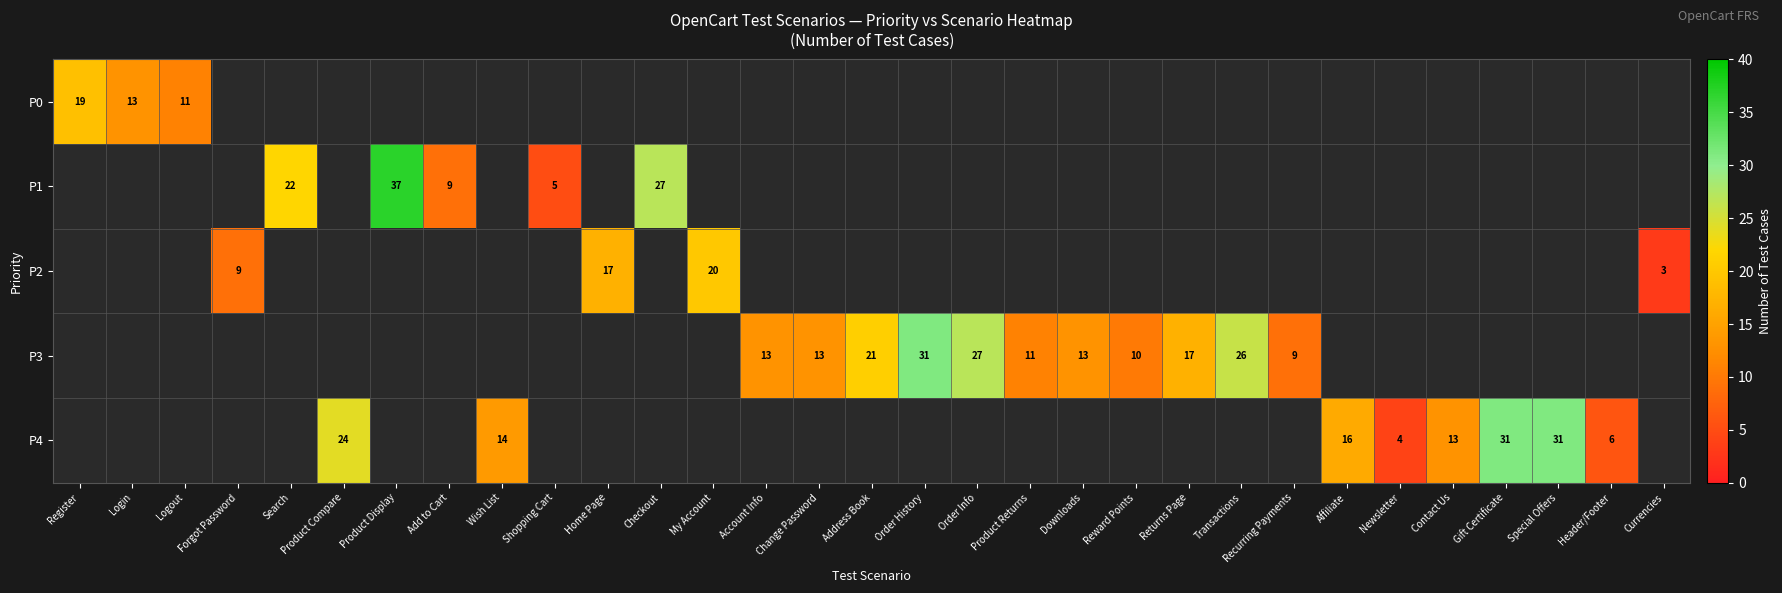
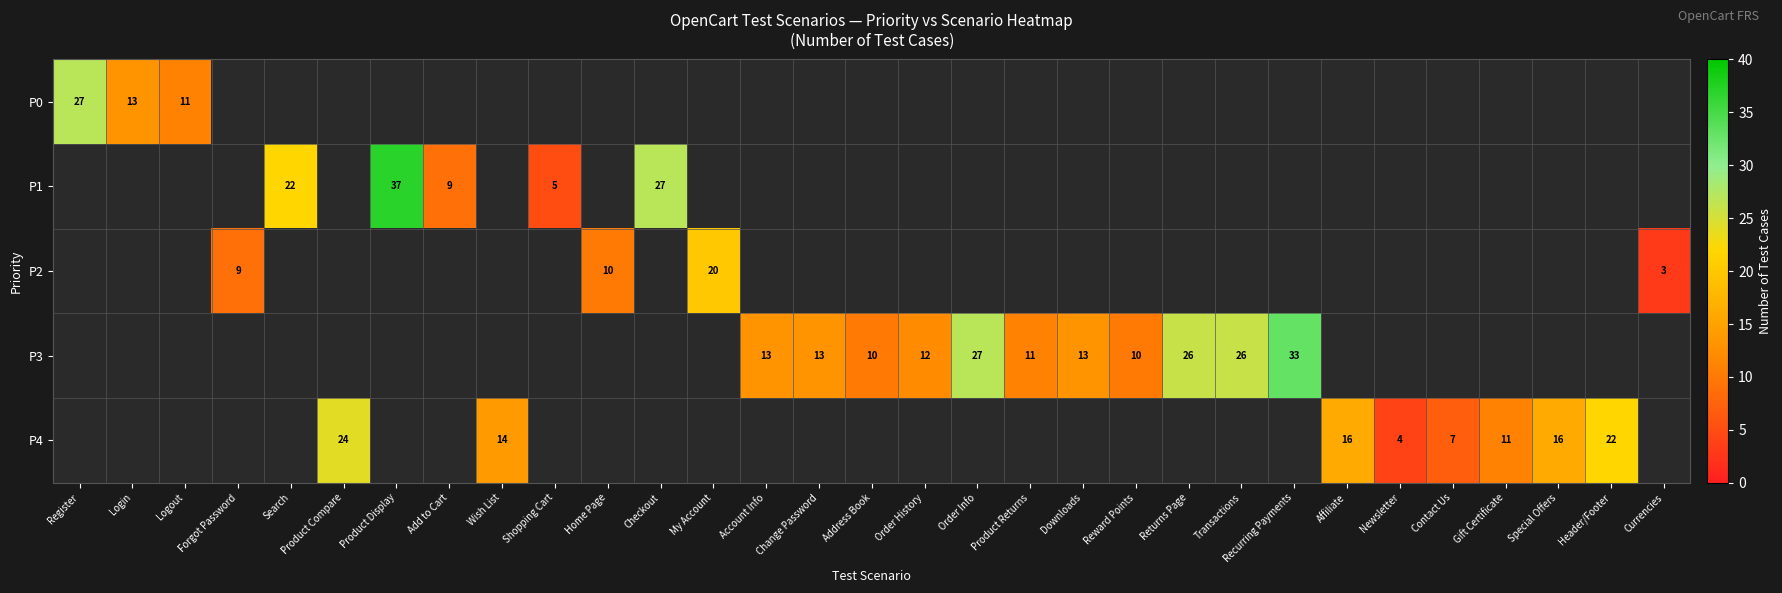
P0, Register: 19 -> 27
P2, Home Page: 17 -> 10
P3, Address Book: 21 -> 10
P3, Order History: 31 -> 12
P3, Returns Page: 17 -> 26
P3, Recurring Payments: 9 -> 33
P4, Contact Us: 13 -> 7
P4, Gift Certificate: 31 -> 11
P4, Special Offers: 31 -> 16
P4, Header/Footer: 6 -> 22
